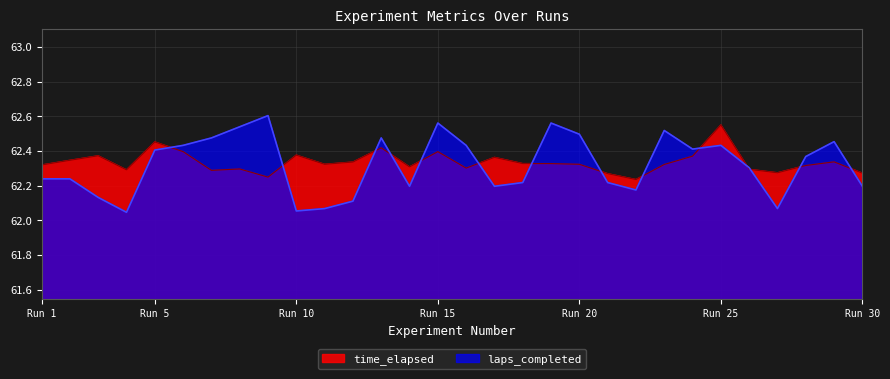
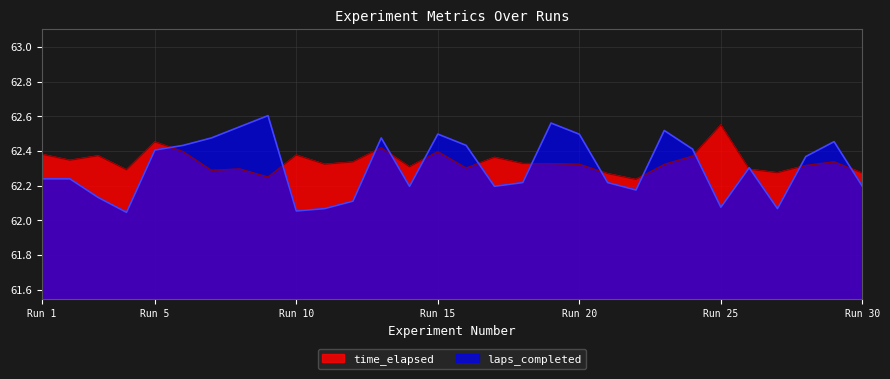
time_elapsed, Run 1: 62.32 -> 62.38
laps_completed, Run 15: 62.56 -> 62.50
laps_completed, Run 25: 62.43 -> 62.08
